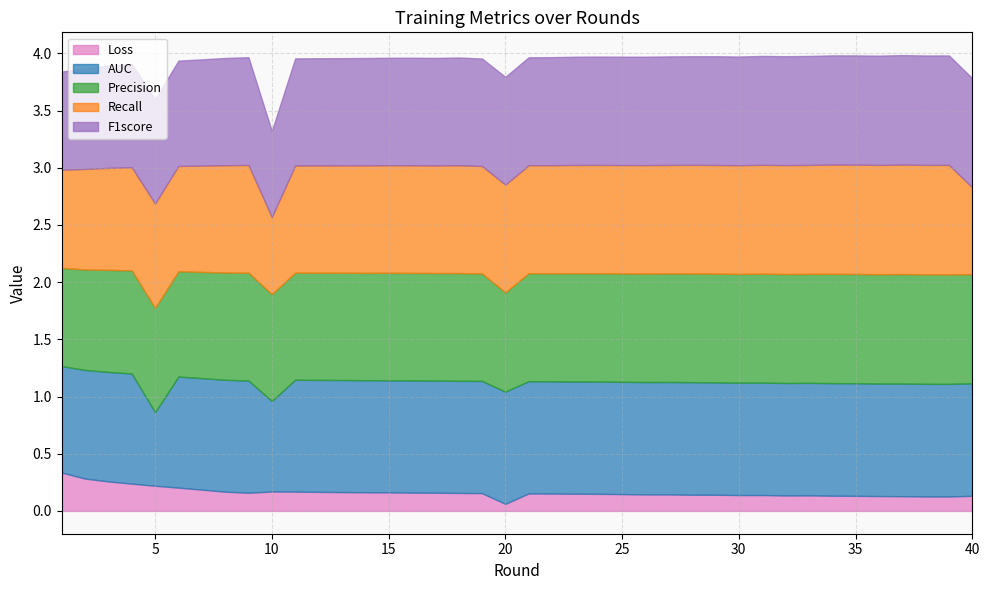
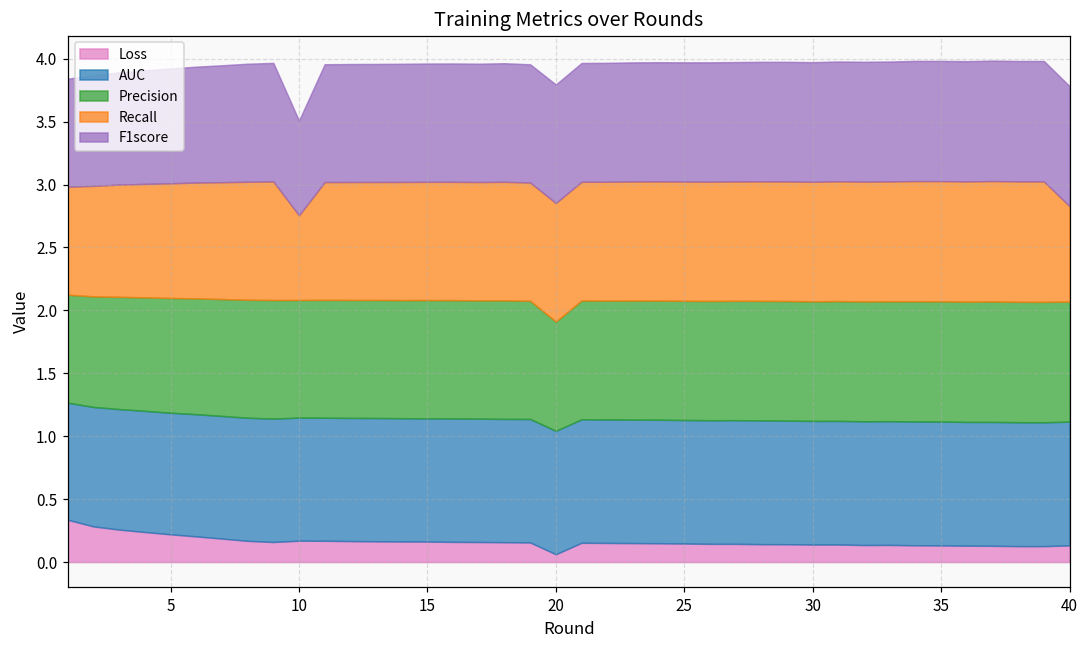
AUC, 5: 0.64 -> 0.97
AUC, 10: 0.79 -> 0.98
